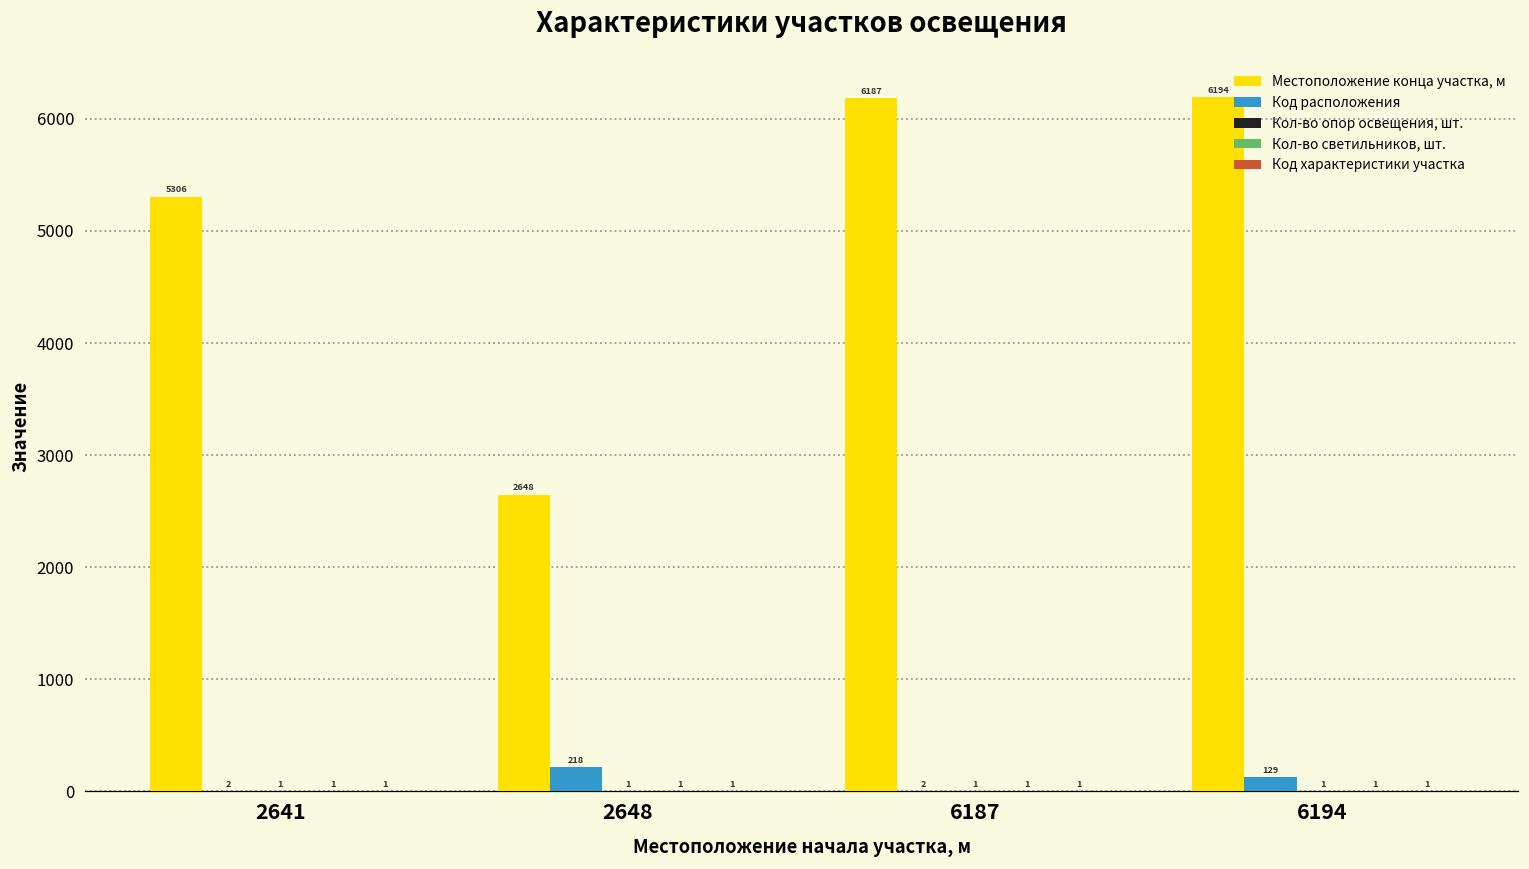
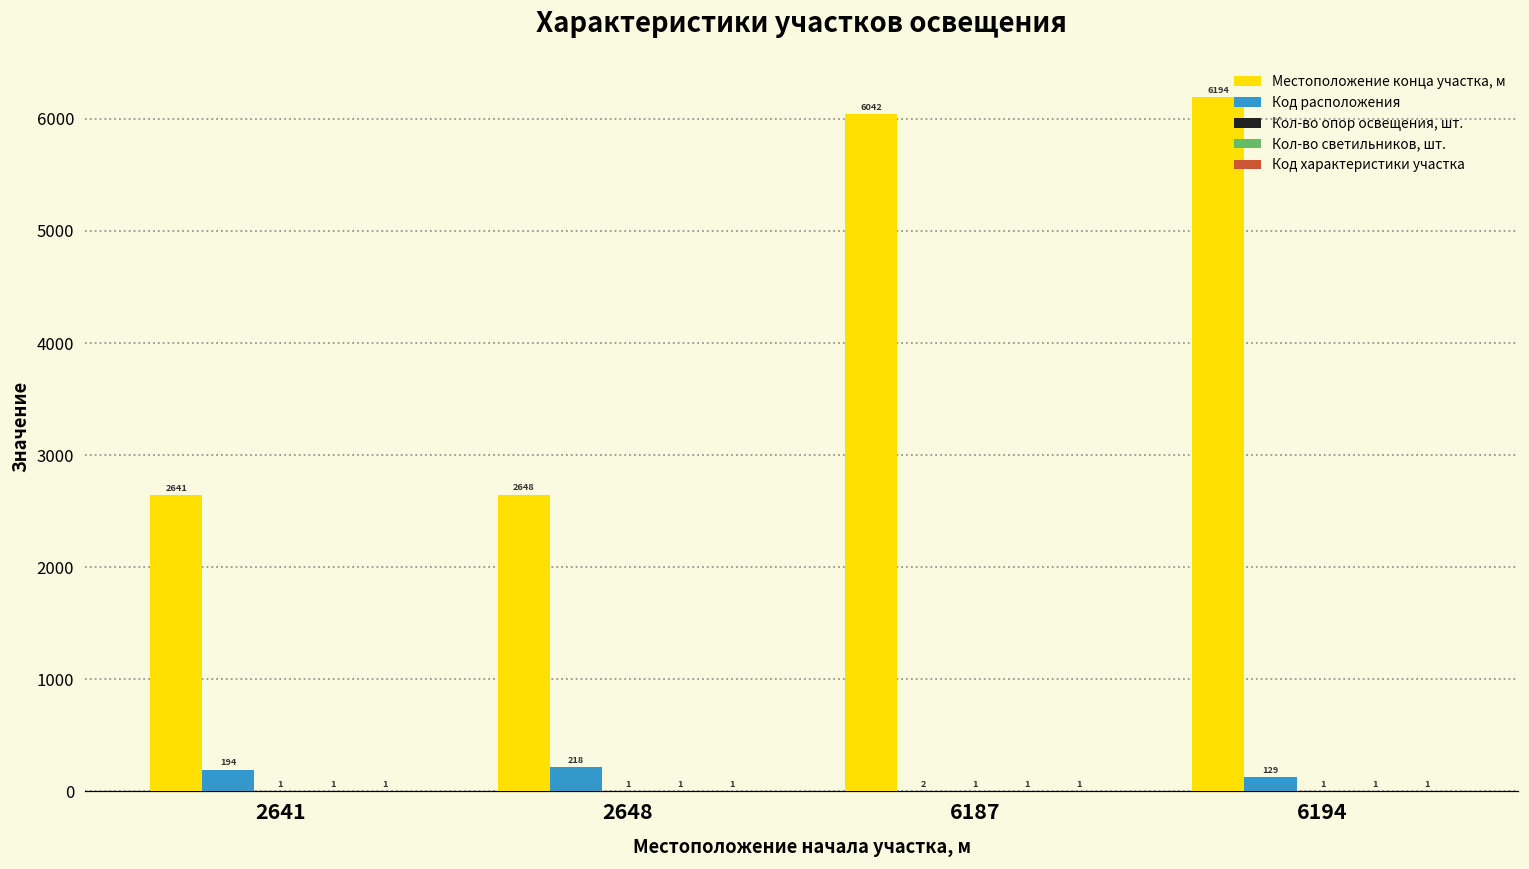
Местоположение конца участка, м, 2641: 5306 -> 2641
Код расположения, 2641: 2 -> 194
Местоположение конца участка, м, 6187: 6187 -> 6042
